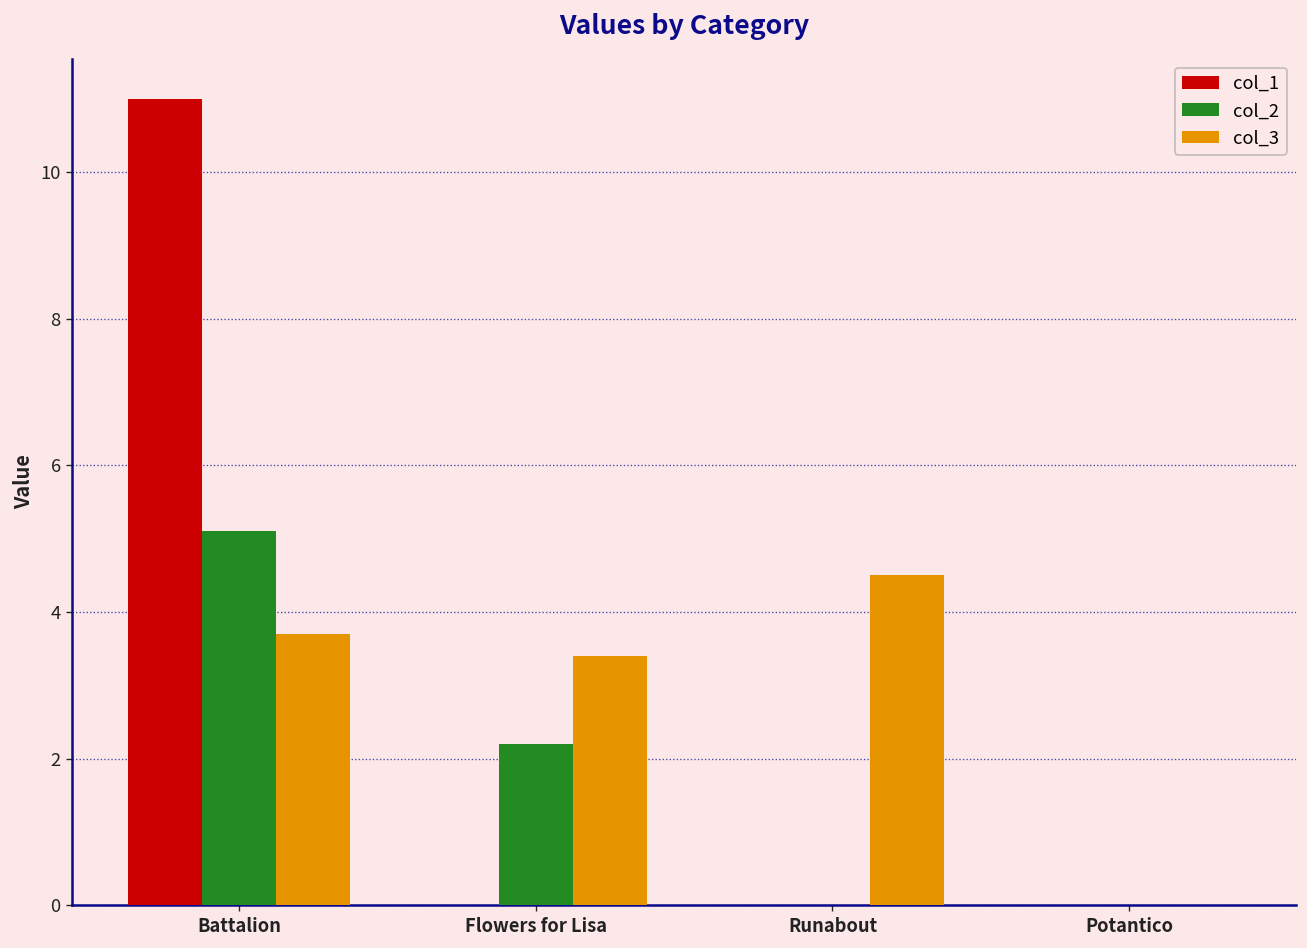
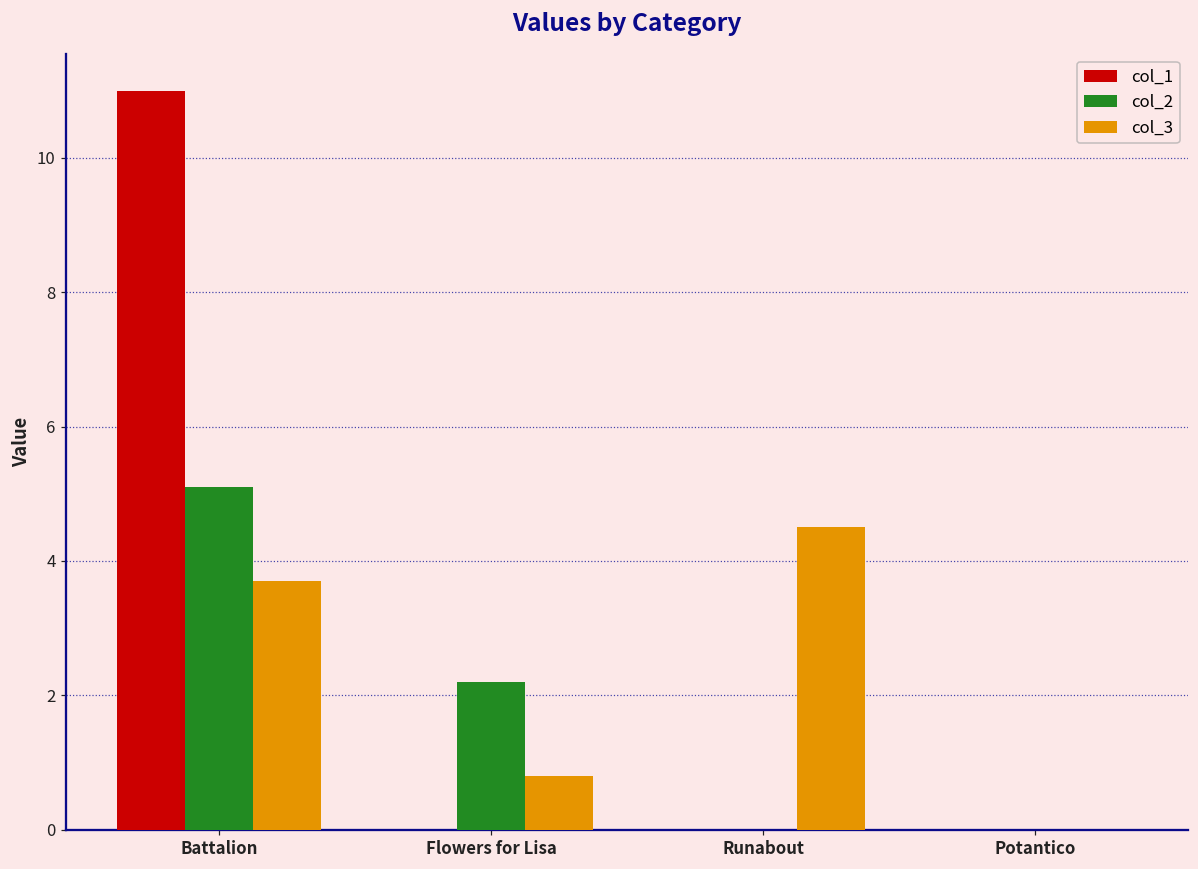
col_3, Flowers for Lisa: 3.4 -> 0.8
